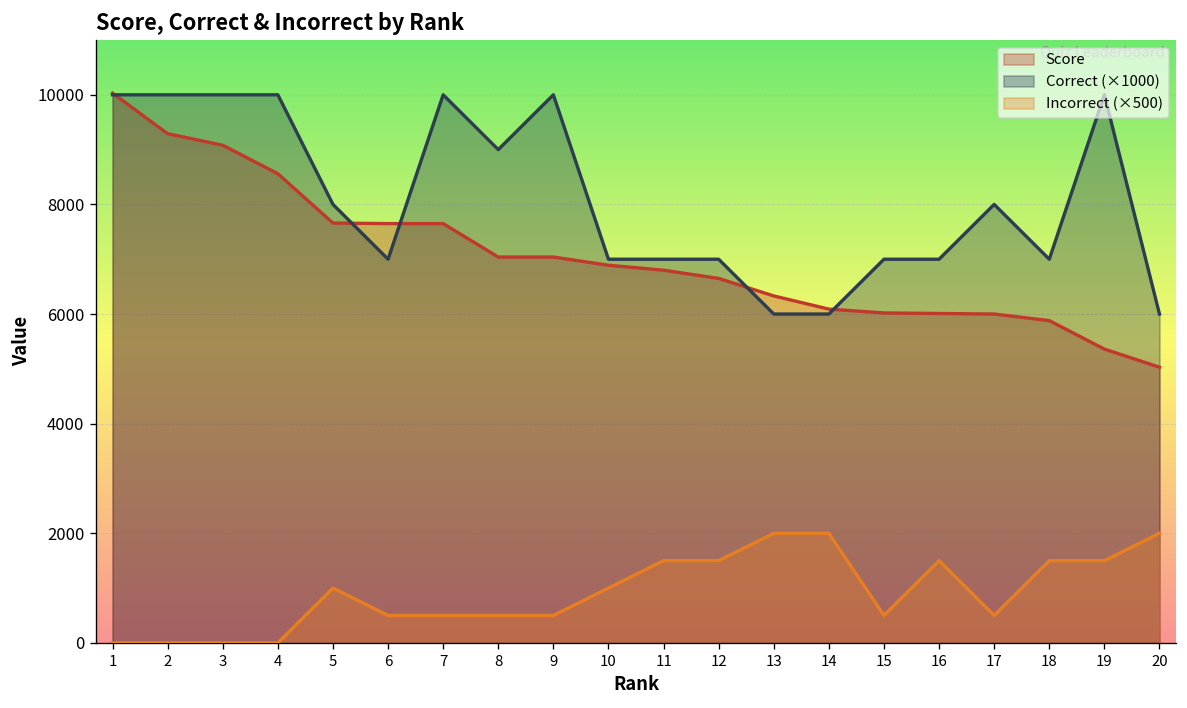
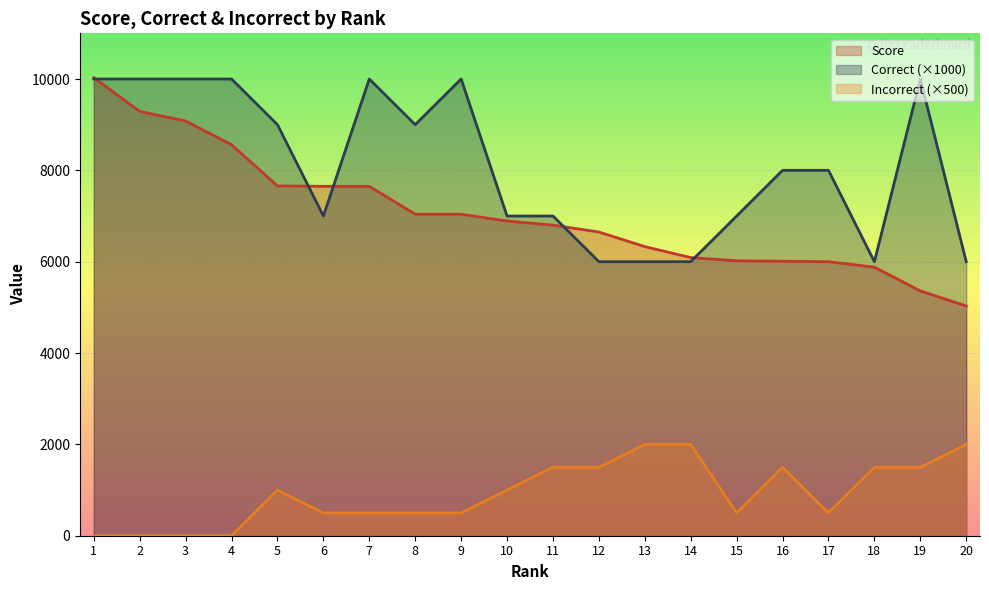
Correct (×1000), 5: 8000 -> 9000
Correct (×1000), 12: 7000 -> 6000
Correct (×1000), 16: 7000 -> 8000
Correct (×1000), 18: 7000 -> 6000
